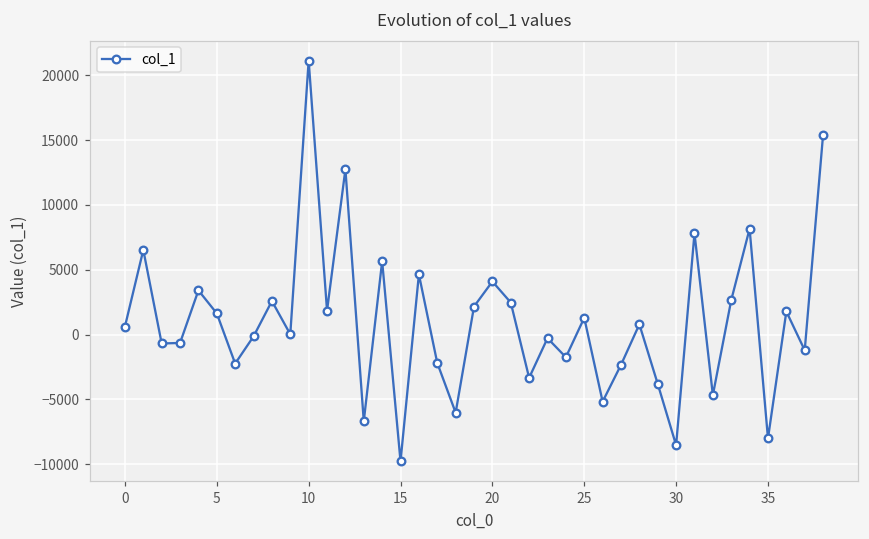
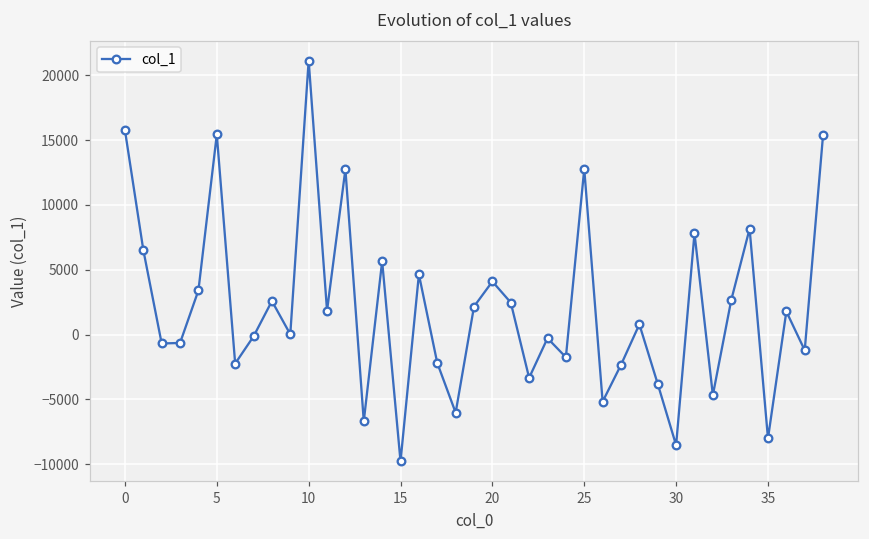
0: 600 -> 15800
5: 1600 -> 15400
25: 1300 -> 12800
